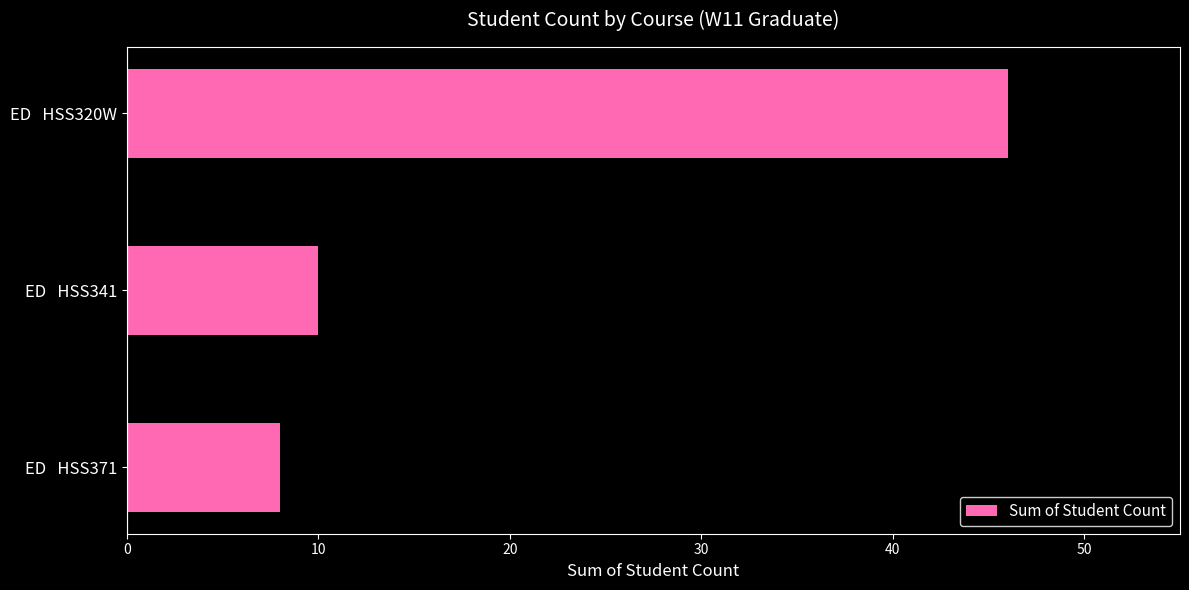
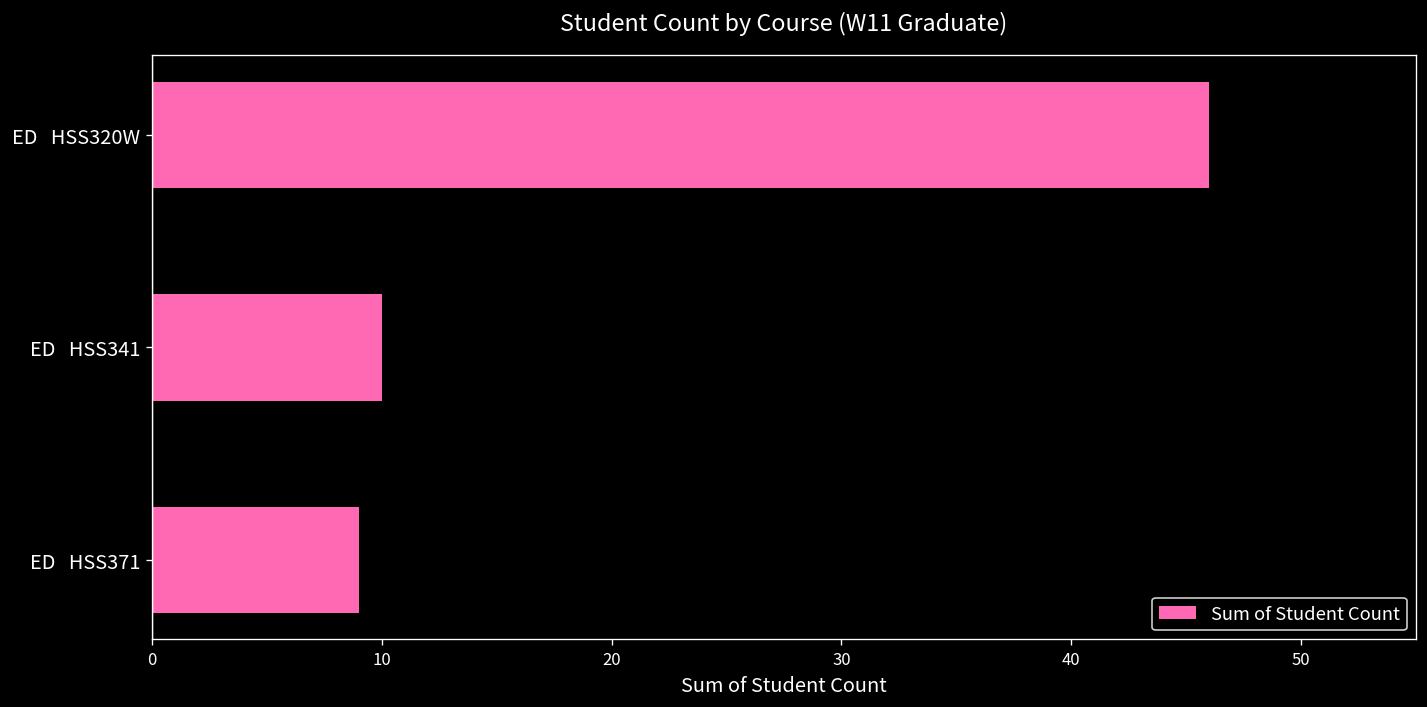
ED HSS371: 8 -> 9
